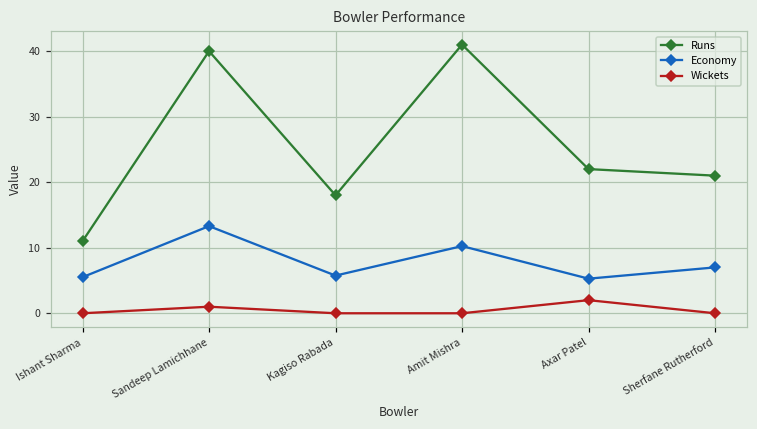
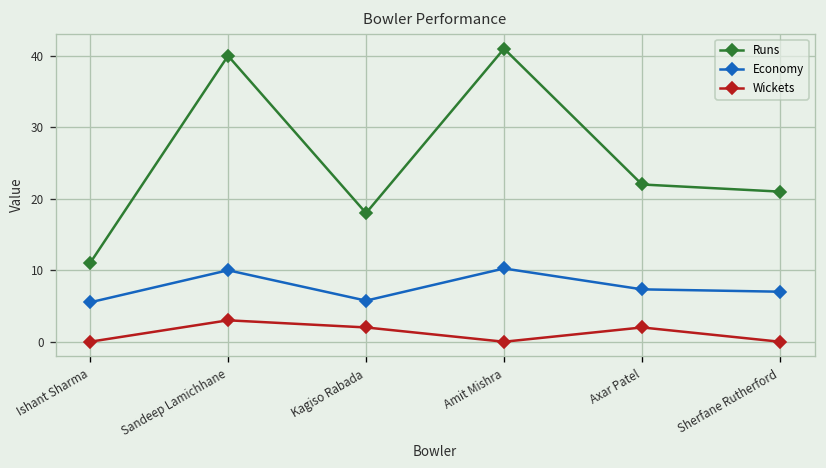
Economy, Sandeep Lamichhane: 13 -> 10
Wickets, Sandeep Lamichhane: 1 -> 3
Wickets, Kagiso Rabada: 0 -> 2
Economy, Axar Patel: 5 -> 7
